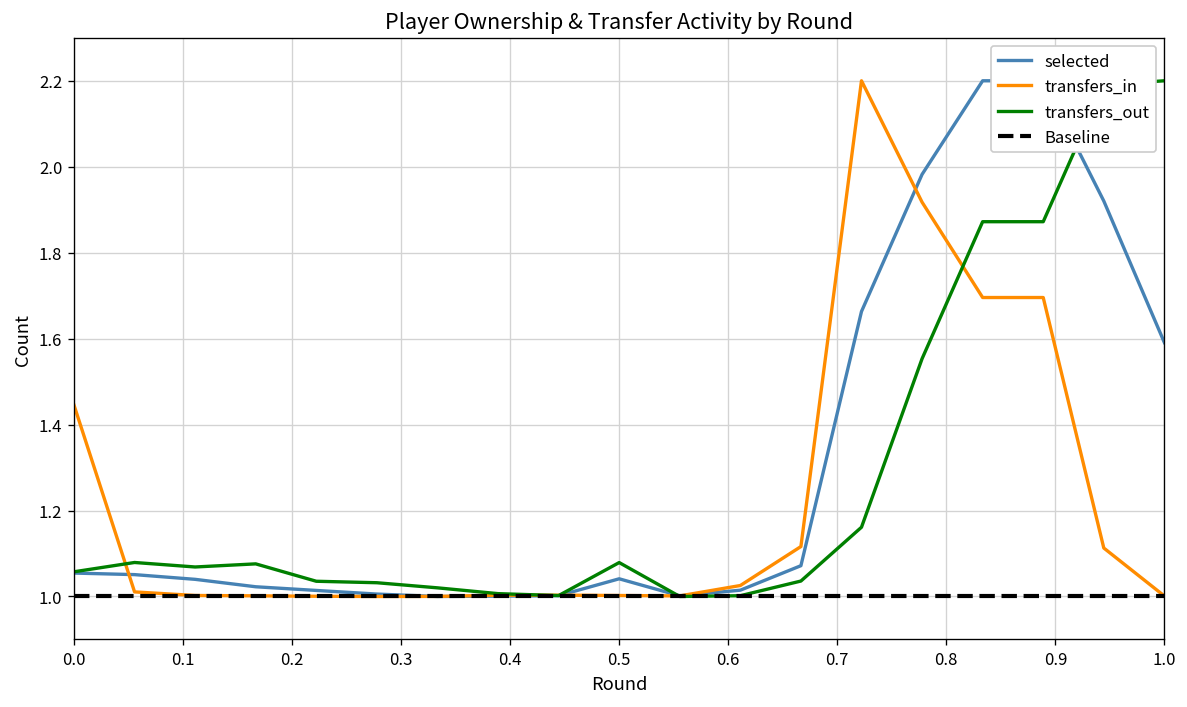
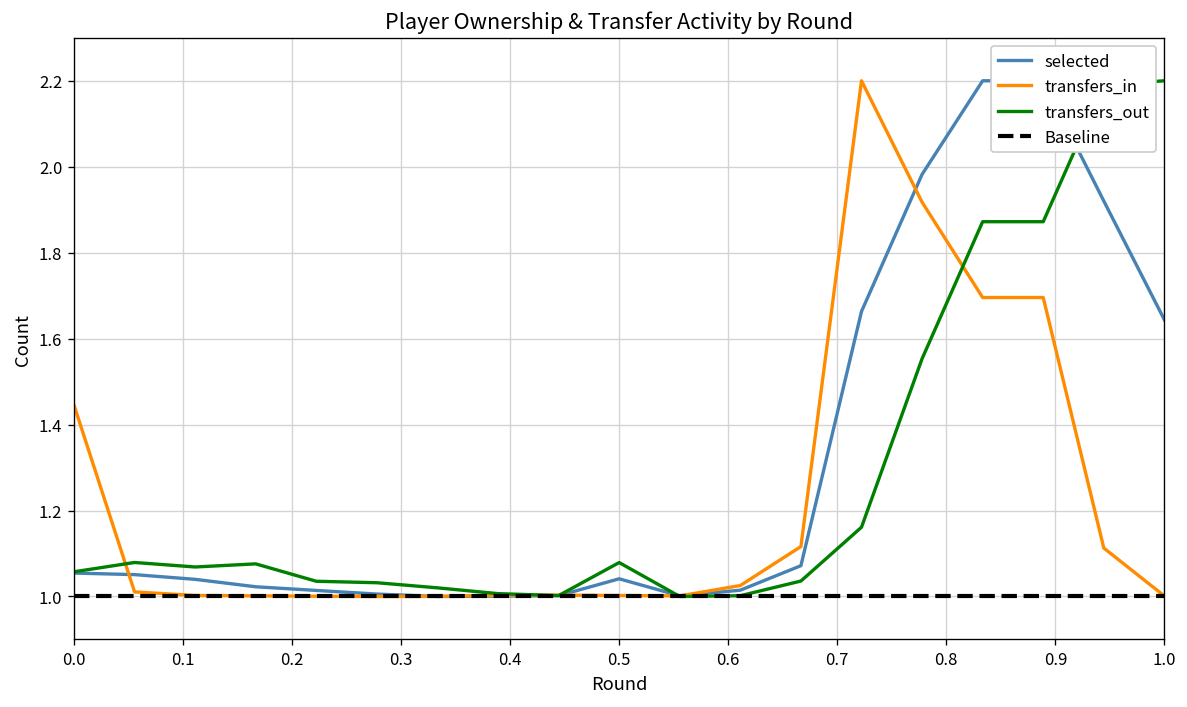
selected, 1.0: 1.59 -> 1.64
